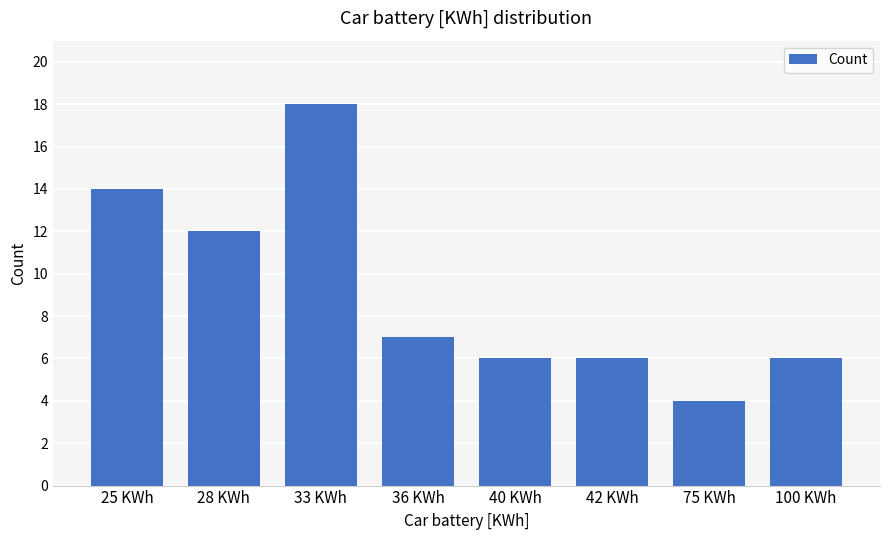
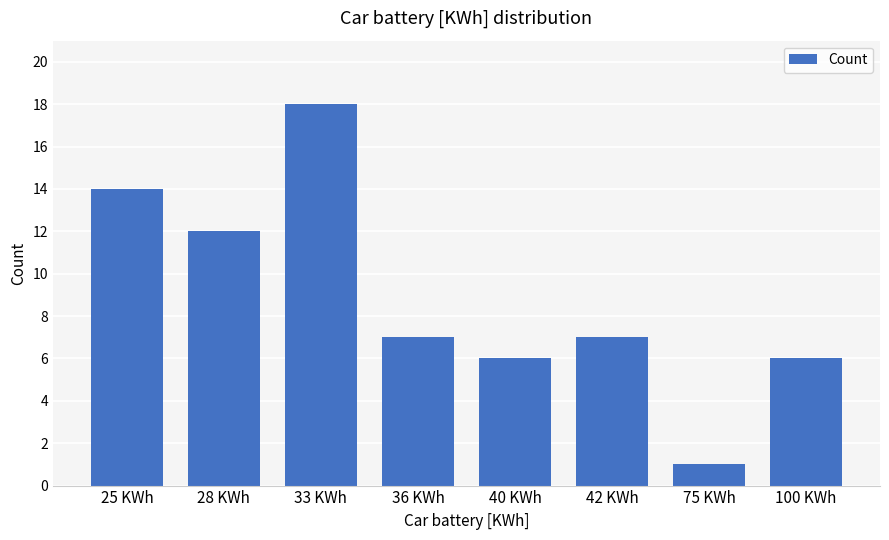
42 KWh: 6 -> 7
75 KWh: 4 -> 1
